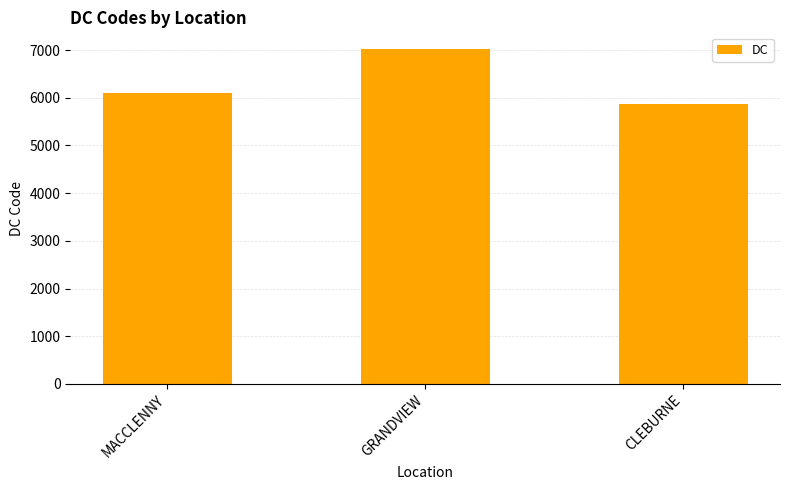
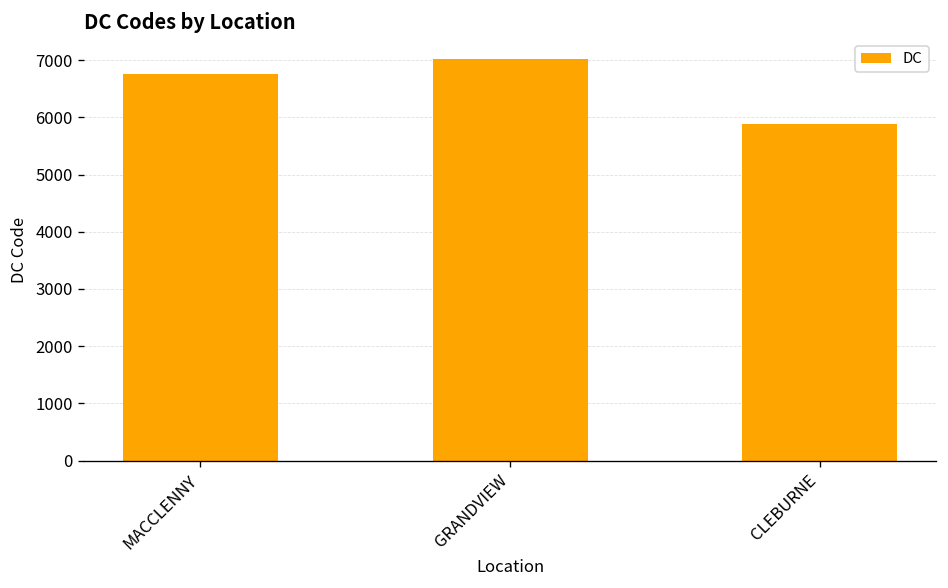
MACCLENNY: 6100 -> 6800
